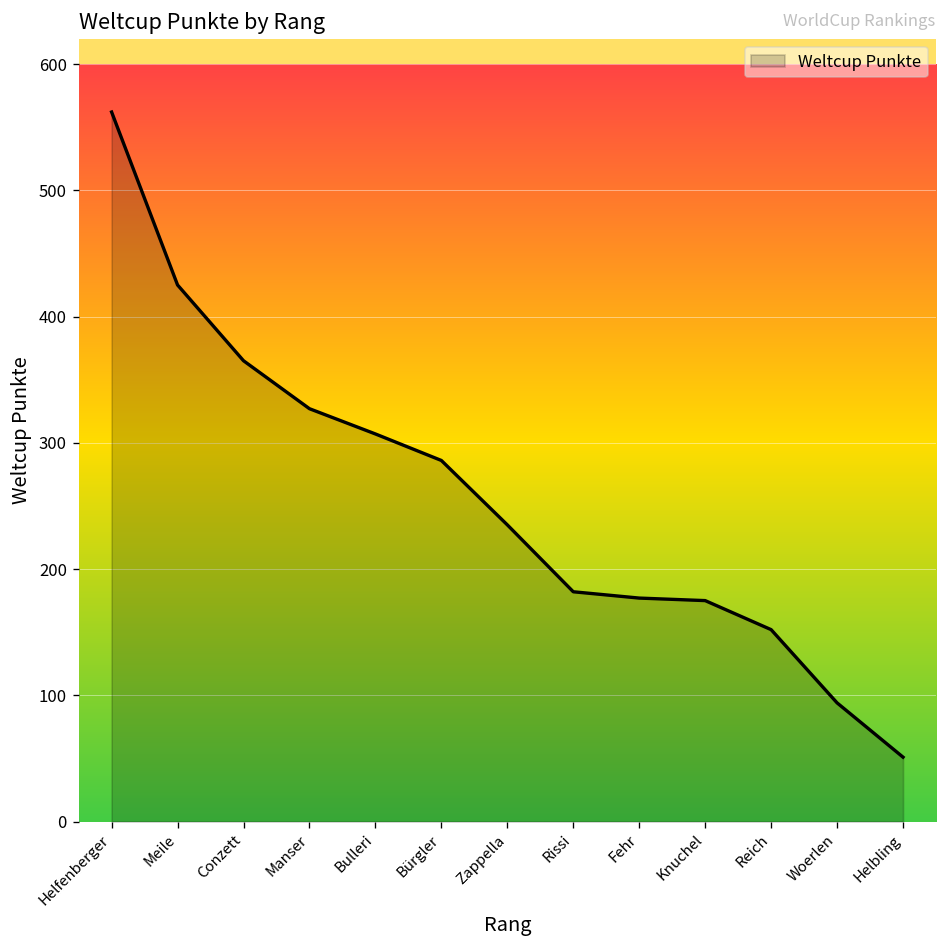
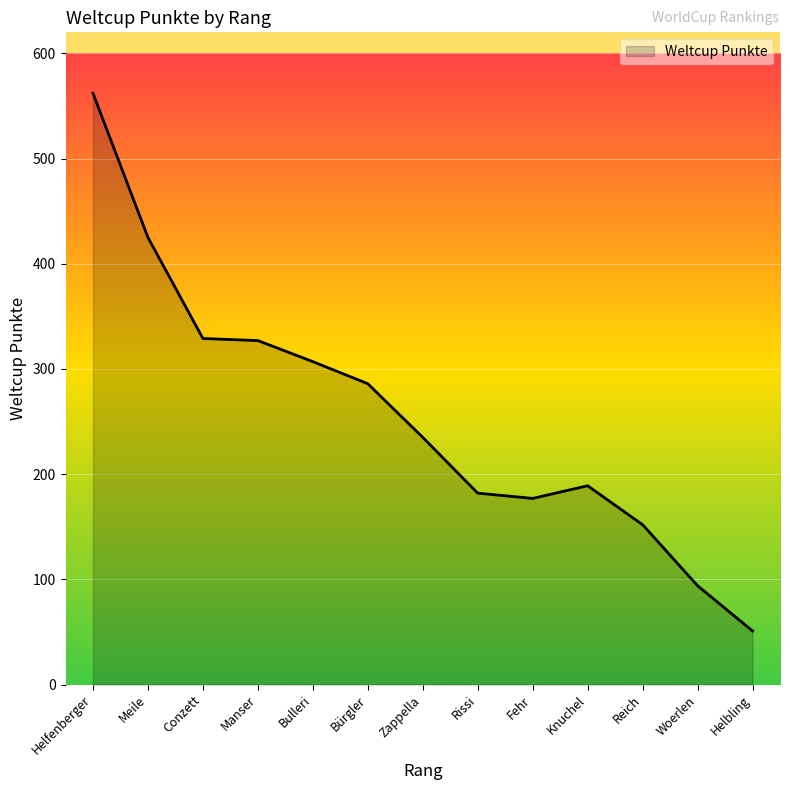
Conzett: 365 -> 329
Knuchel: 175 -> 189
